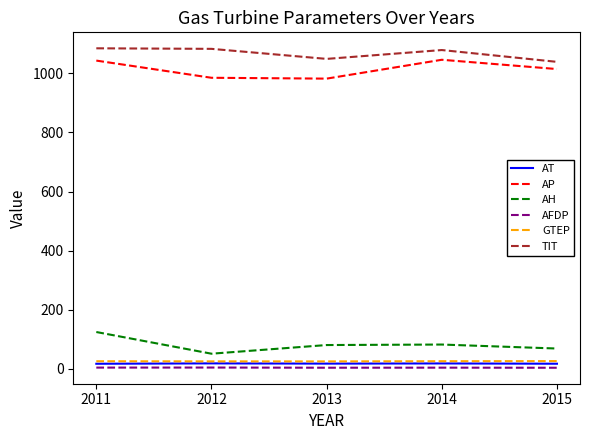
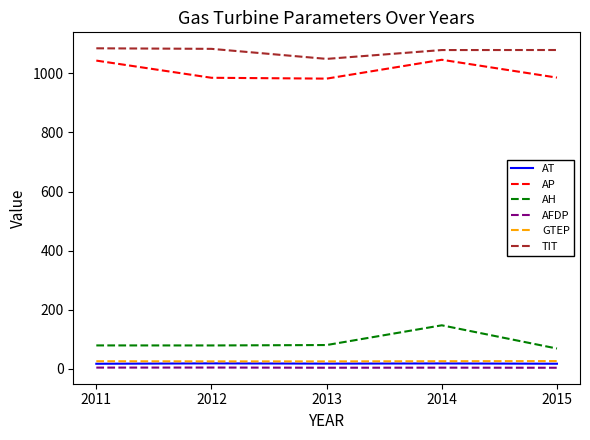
AH, 2011: 120 -> 80
AH, 2012: 50 -> 80
AH, 2014: 80 -> 150
AP, 2015: 1010 -> 990
TIT, 2015: 1040 -> 1080
